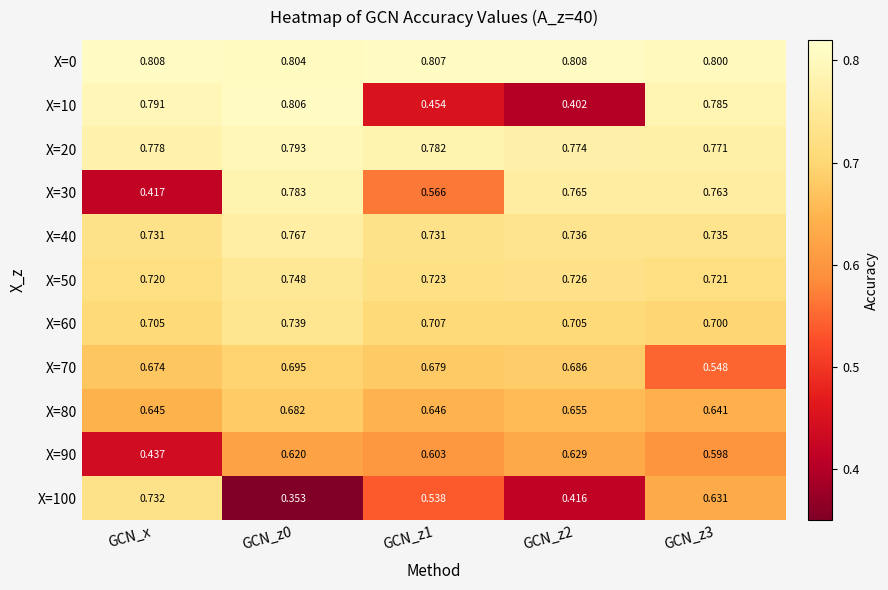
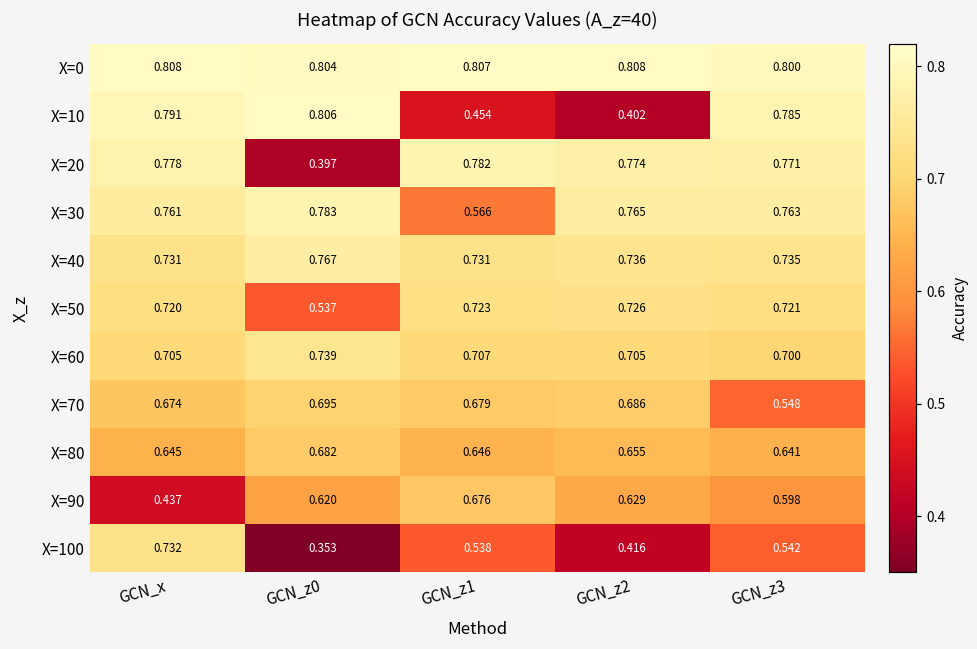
X=20, GCN_z0: 0.793 -> 0.397
X=30, GCN_x: 0.417 -> 0.761
X=50, GCN_z0: 0.748 -> 0.537
X=90, GCN_z1: 0.603 -> 0.676
X=100, GCN_z3: 0.631 -> 0.542
